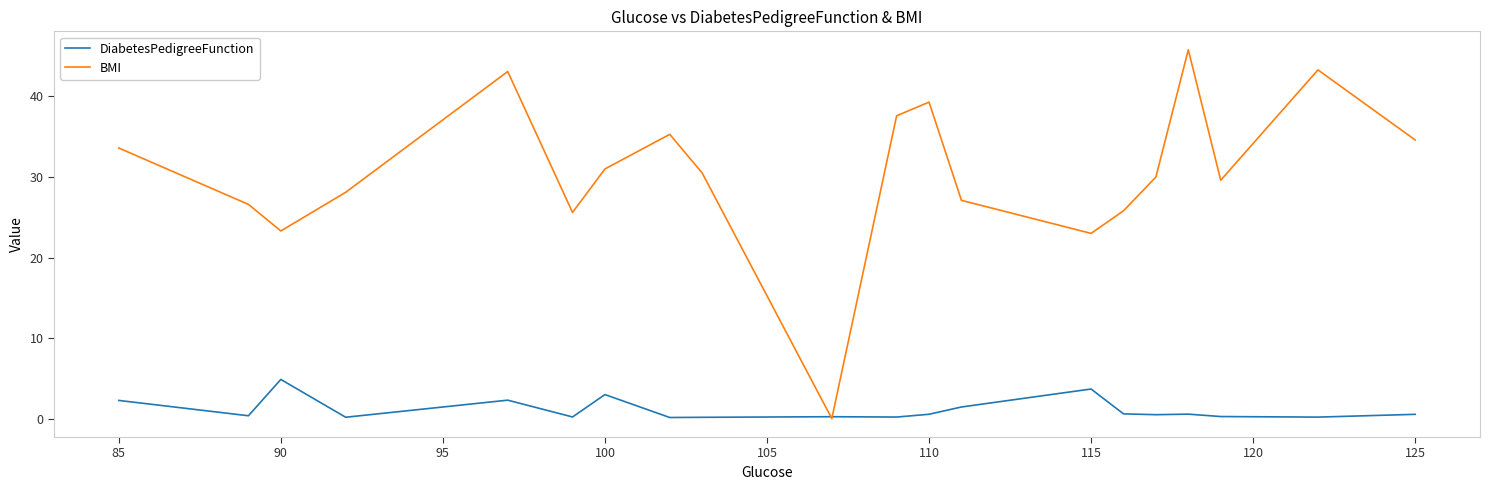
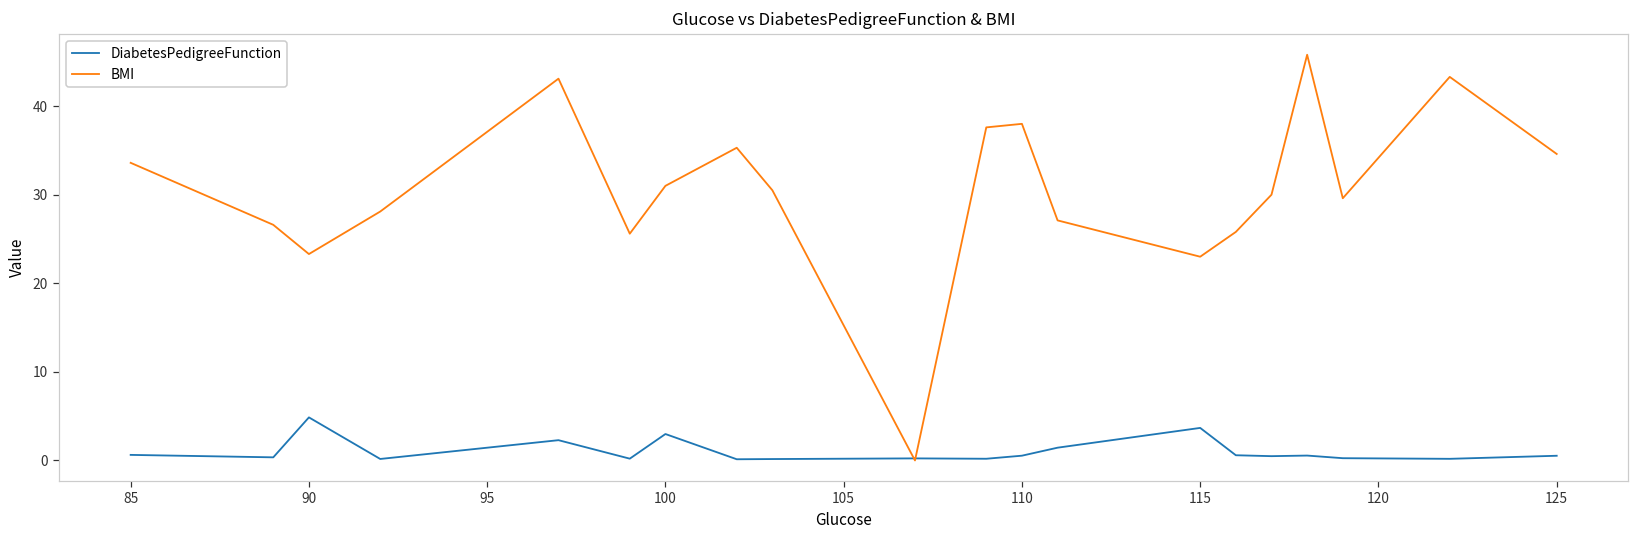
DiabetesPedigreeFunction, 85: 2 -> 1
BMI, 110: 39 -> 38
